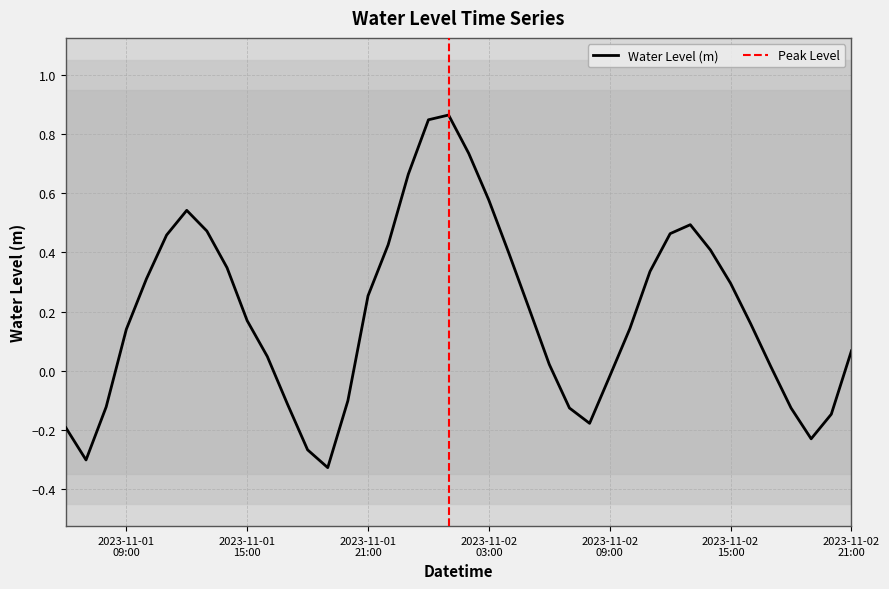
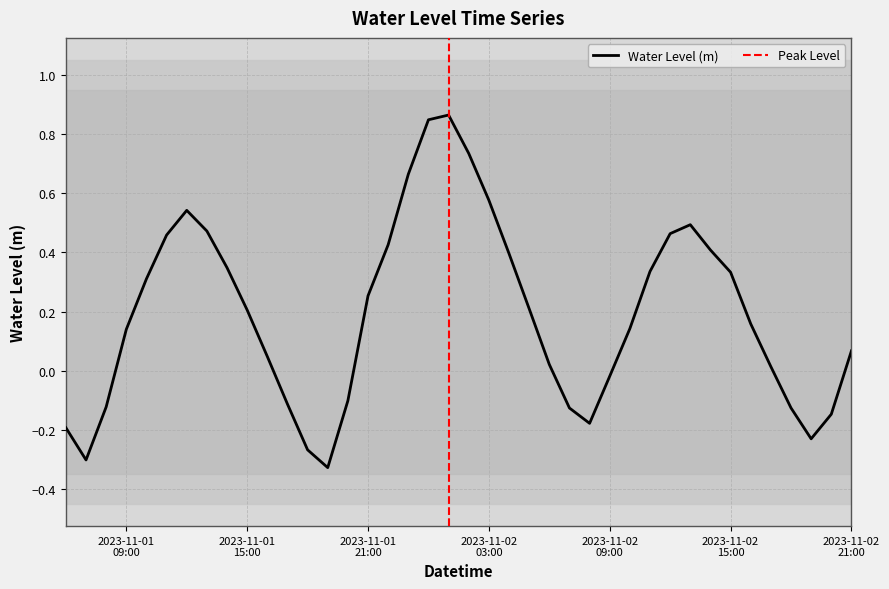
2023-11-01 15:00: 0.17 -> 0.21
2023-11-02 15:00: 0.30 -> 0.33
